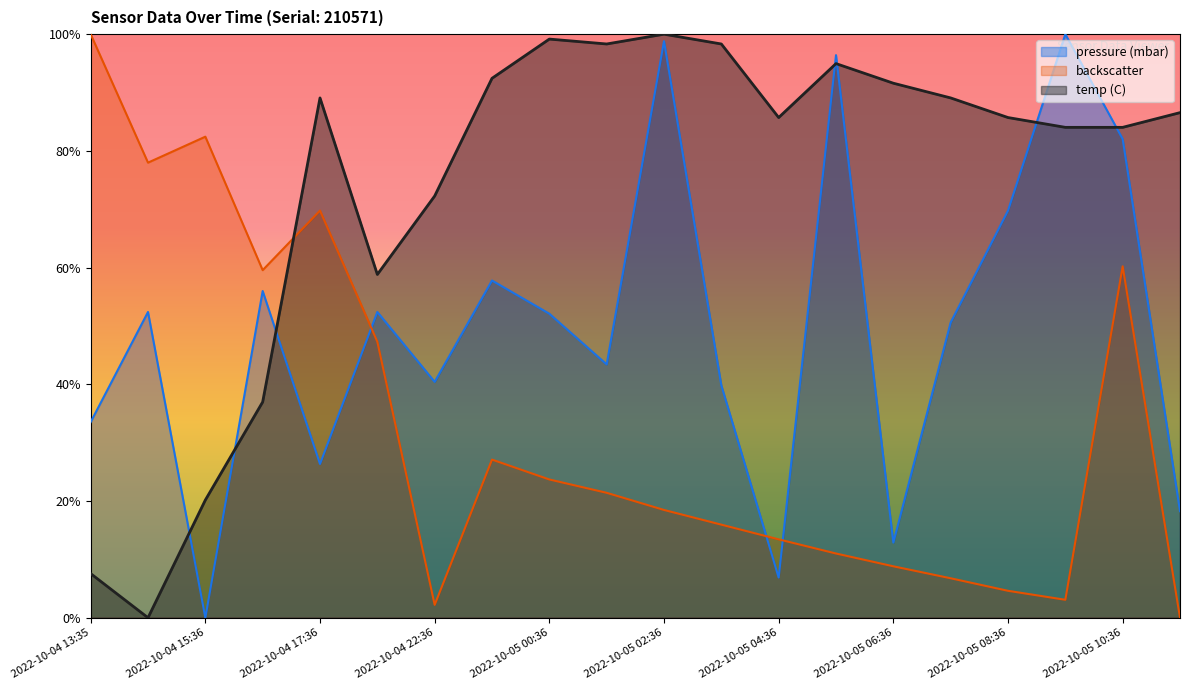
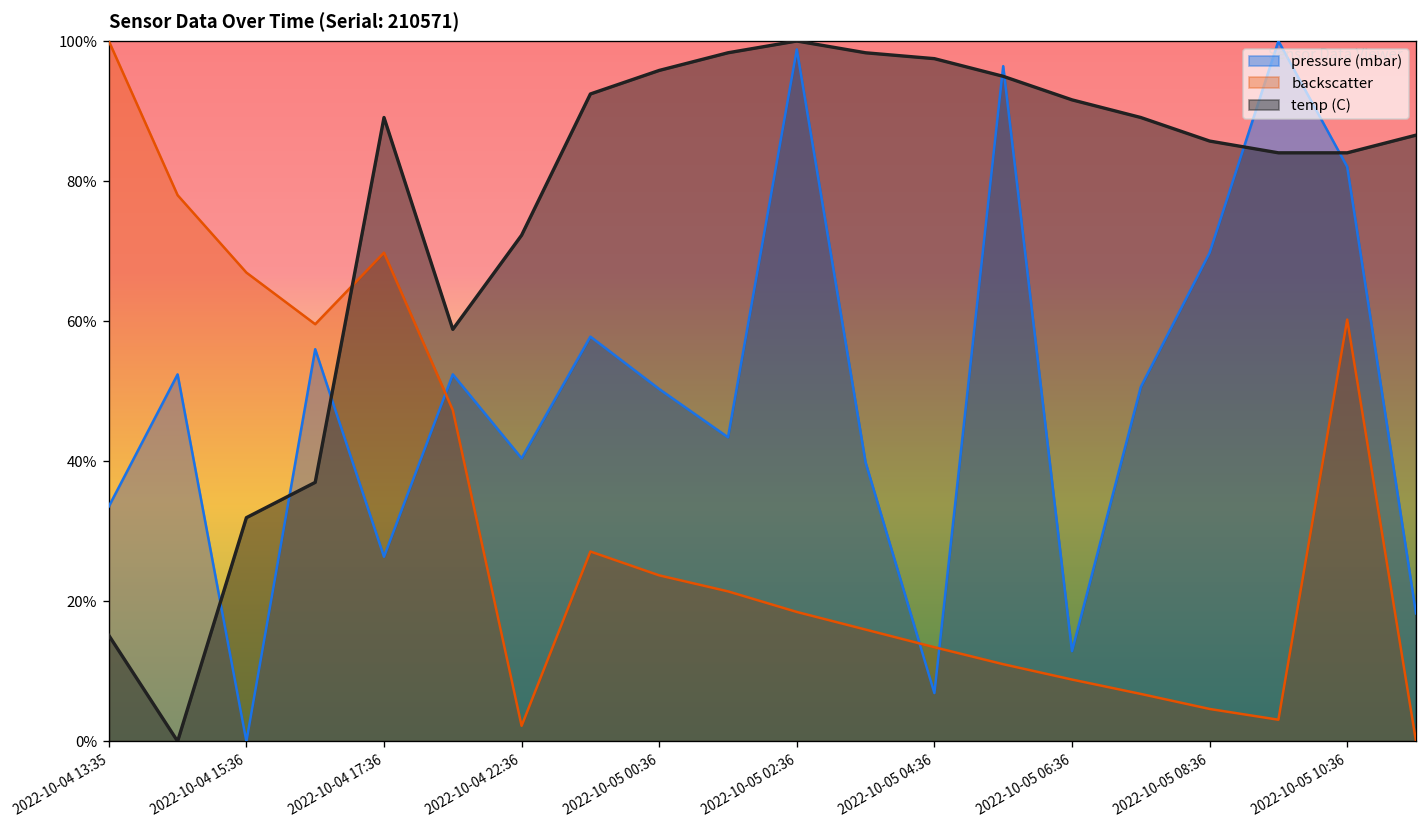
temp (C), 2022-10-04 13:35: 8% -> 15%
backscatter, 2022-10-04 15:36: 82% -> 67%
temp (C), 2022-10-04 15:36: 20% -> 32%
pressure (mbar), 2022-10-05 00:36: 52% -> 50%
temp (C), 2022-10-05 00:36: 99% -> 96%
temp (C), 2022-10-05 04:36: 86% -> 97%
